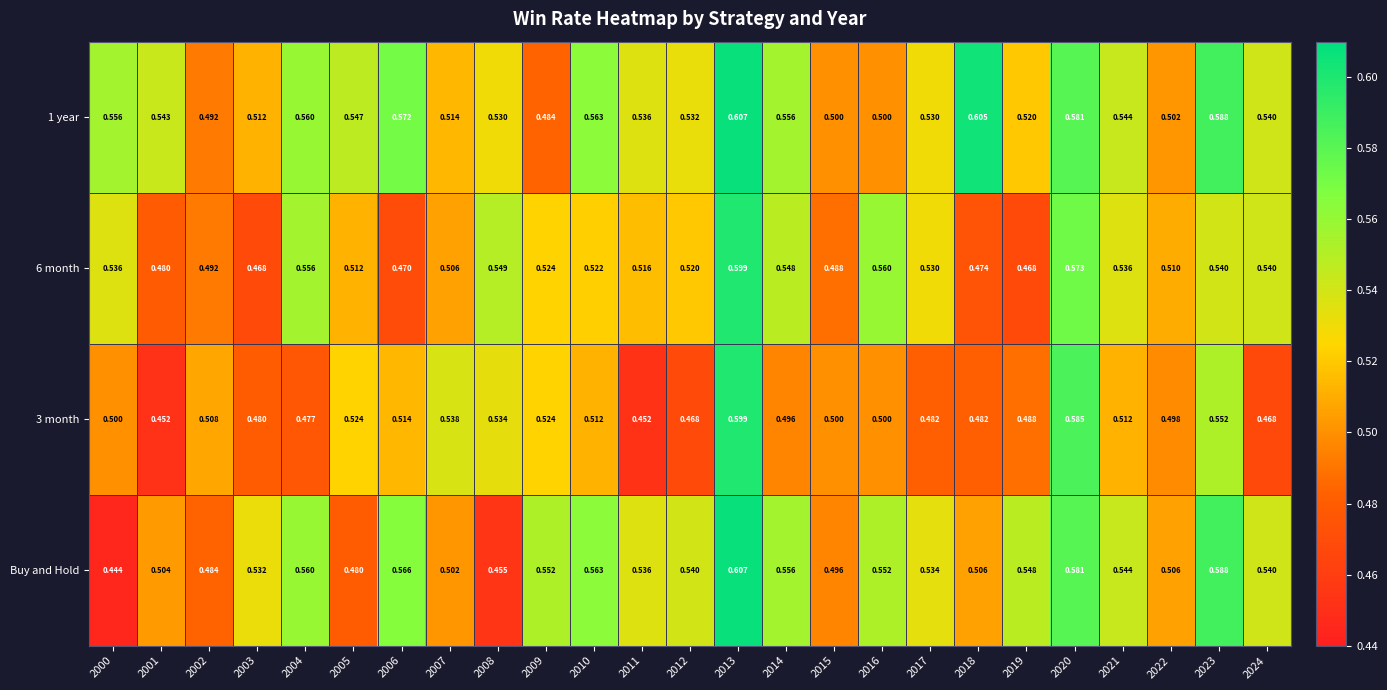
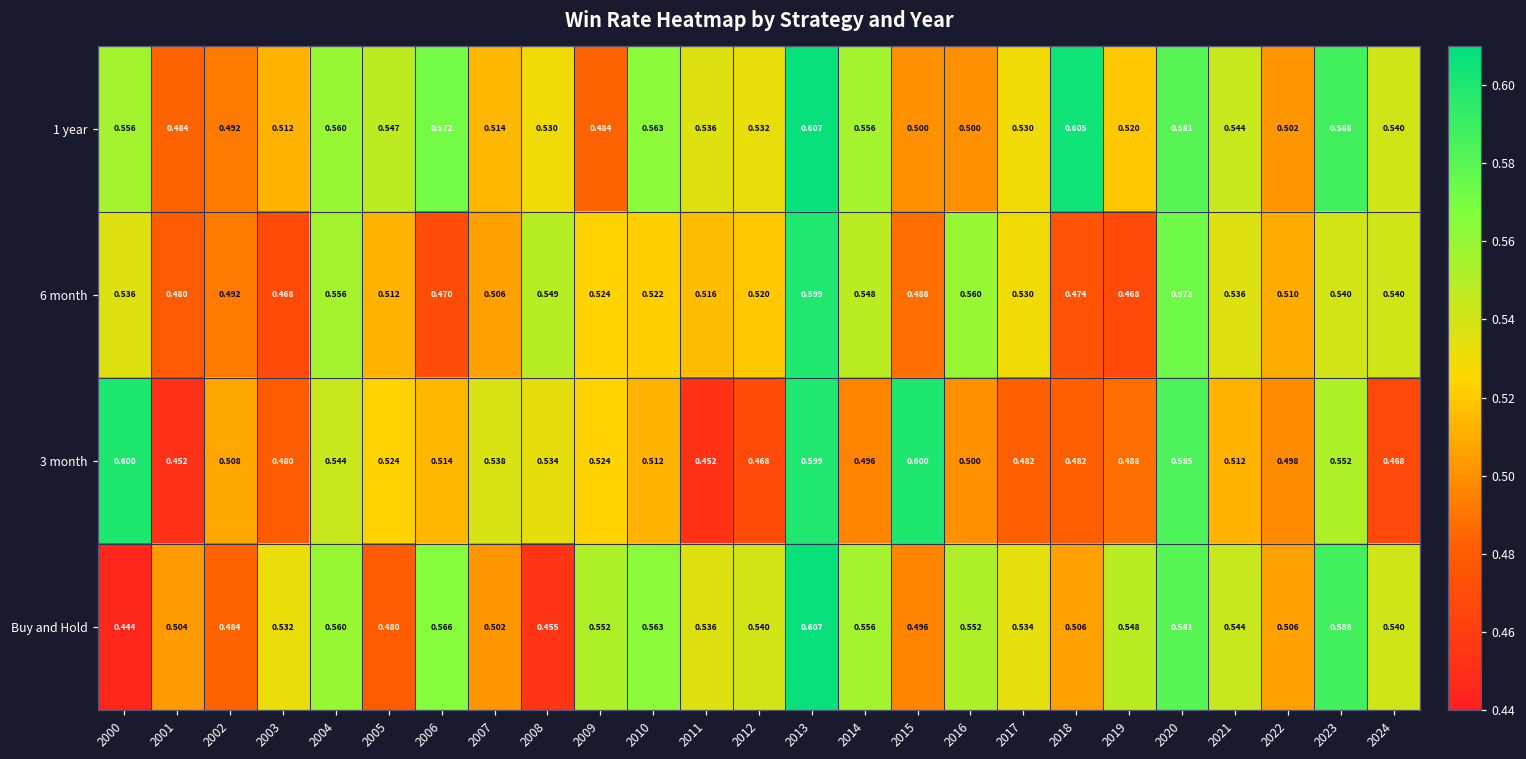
1 year, 2001: 0.543 -> 0.484
3 month, 2000: 0.500 -> 0.600
3 month, 2004: 0.477 -> 0.544
3 month, 2015: 0.500 -> 0.600
